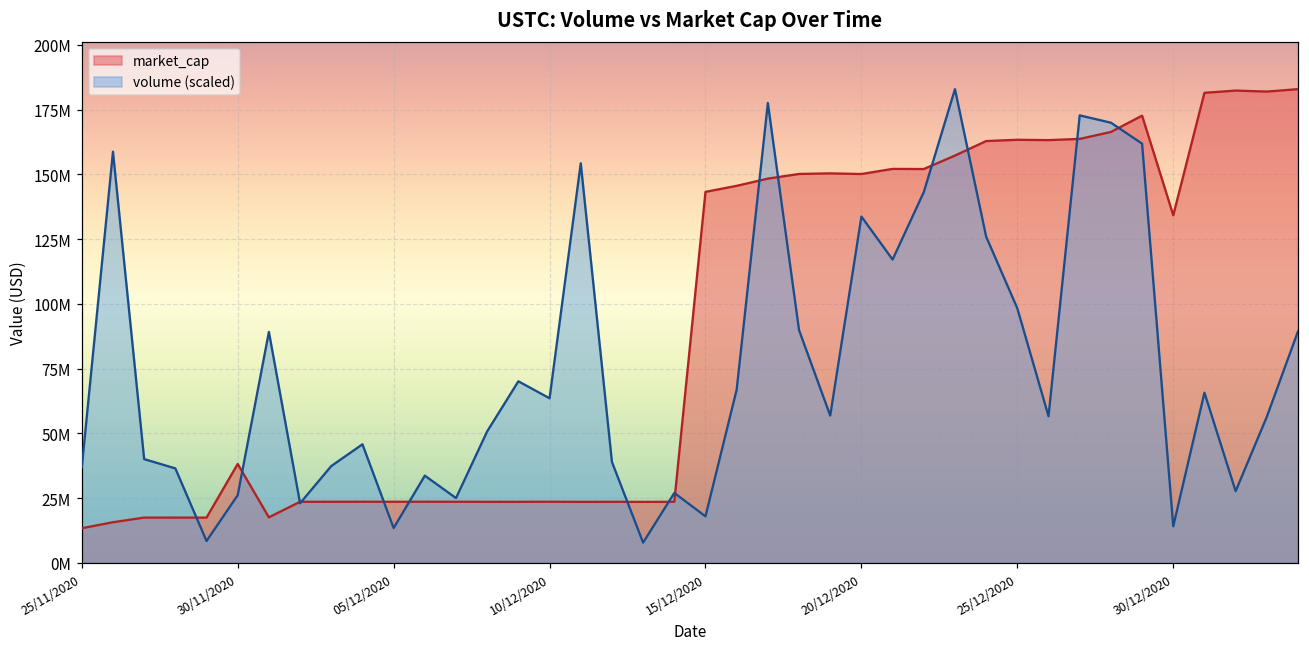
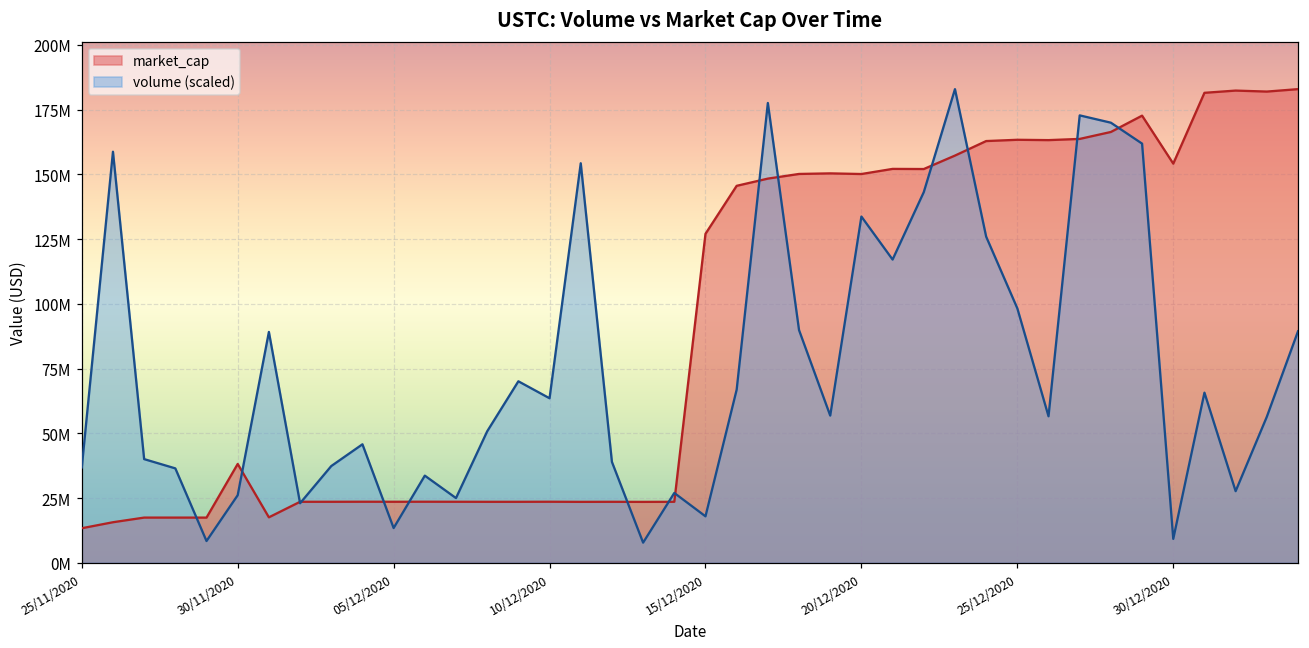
market_cap, 15/12/2020: 143000000 -> 127000000
market_cap, 30/12/2020: 134000000 -> 154000000
volume (scaled), 30/12/2020: 14000000 -> 9000000
